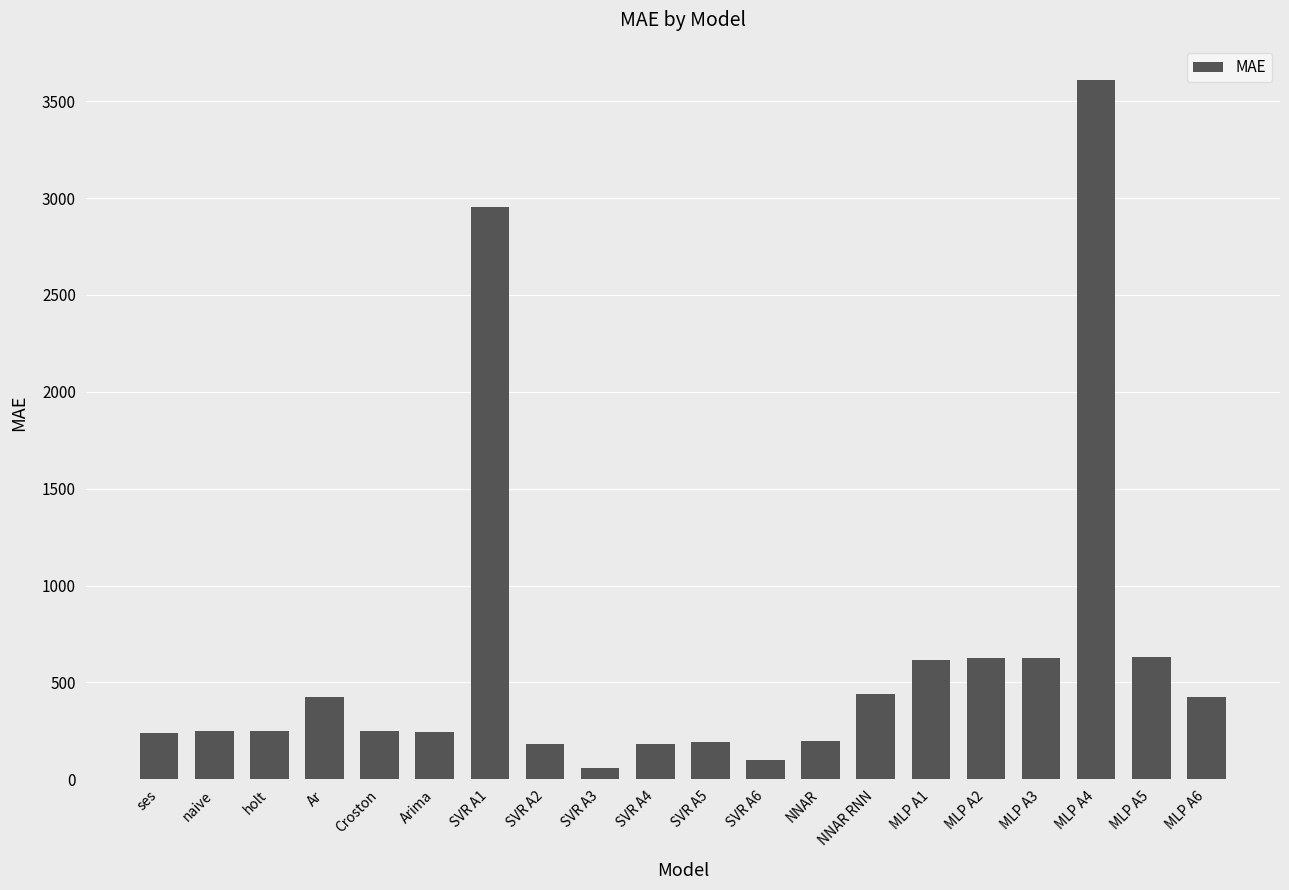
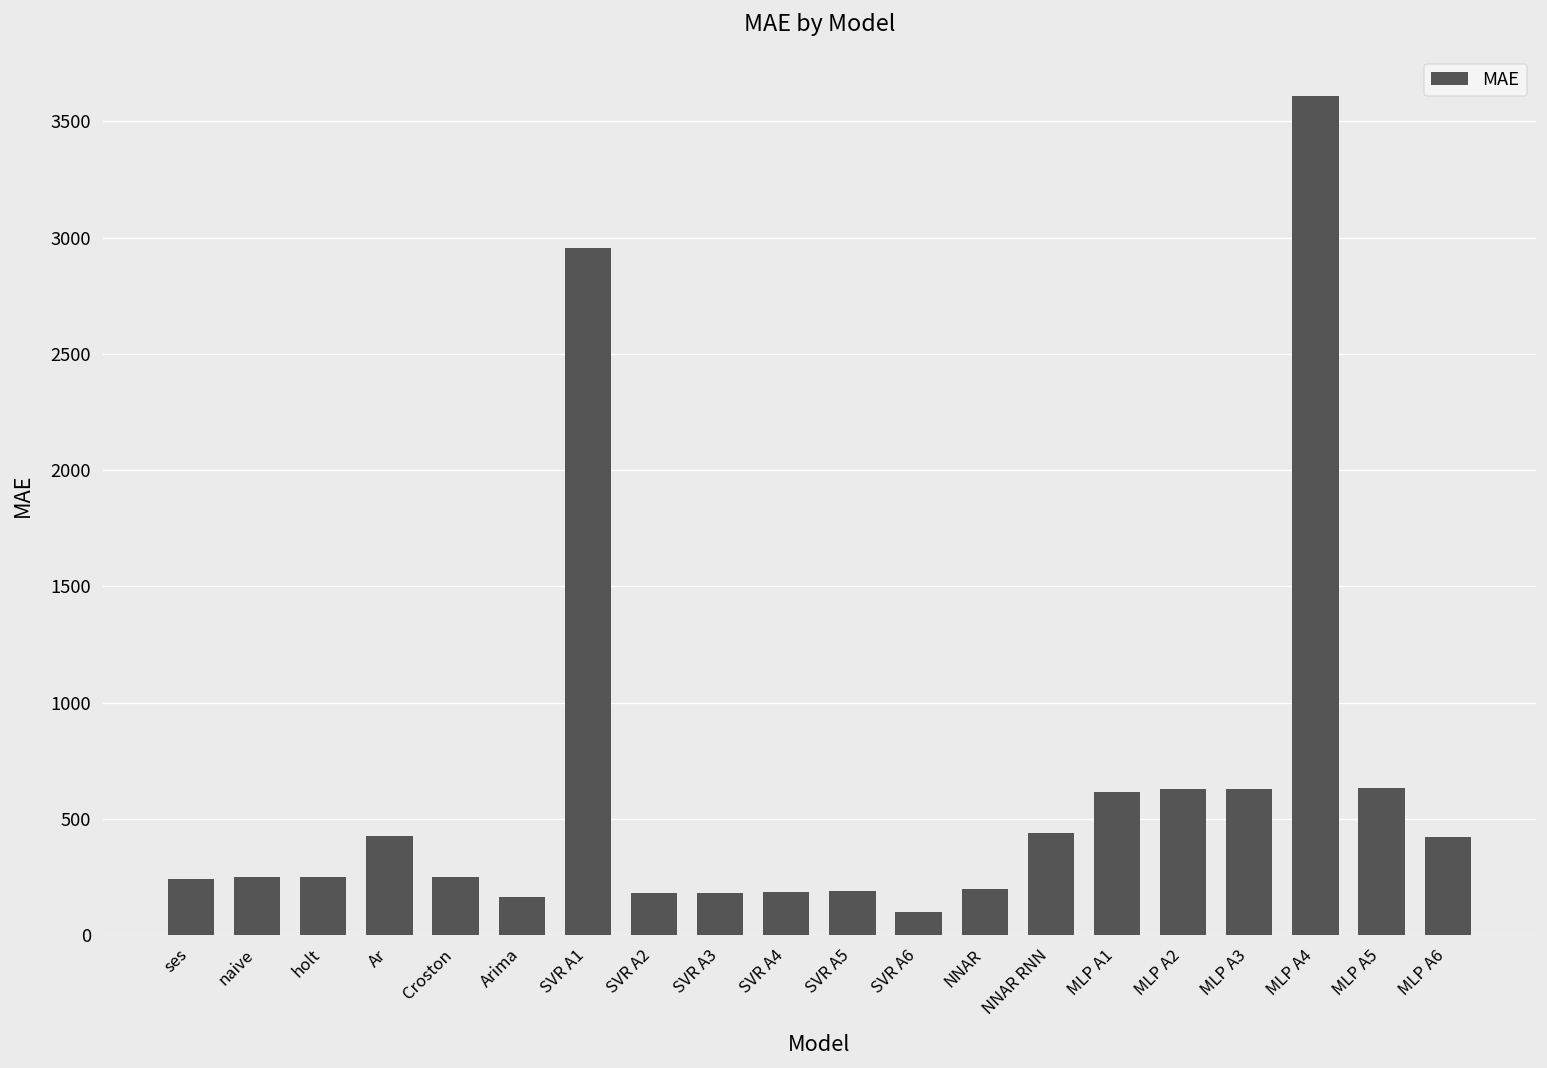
Arima: 240 -> 170
SVR A3: 60 -> 180
